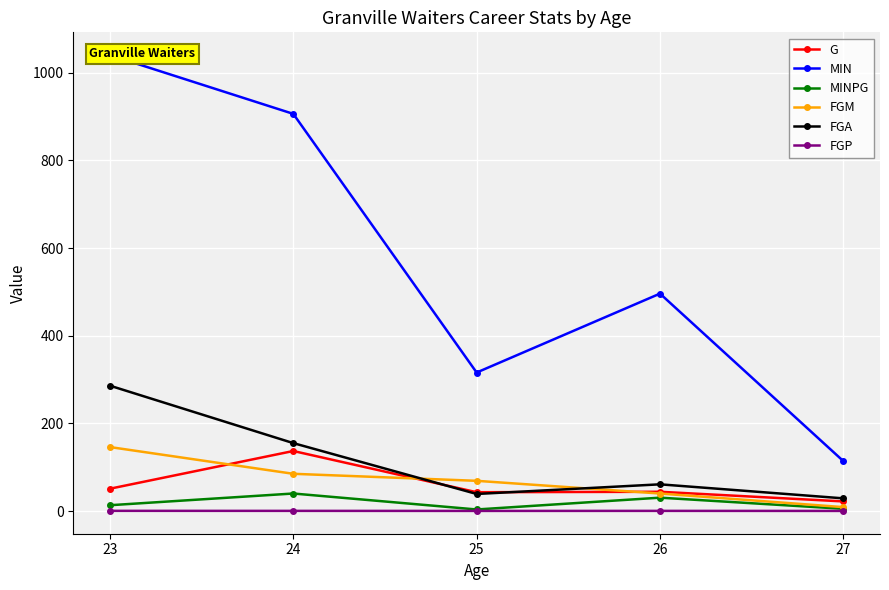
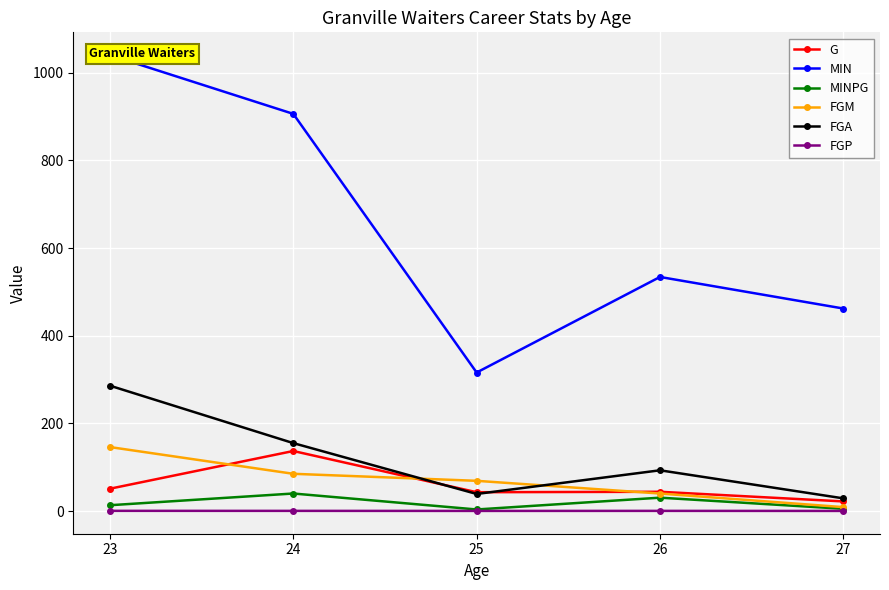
MIN, 26: 500 -> 530
FGA, 26: 60 -> 90
MIN, 27: 110 -> 460
